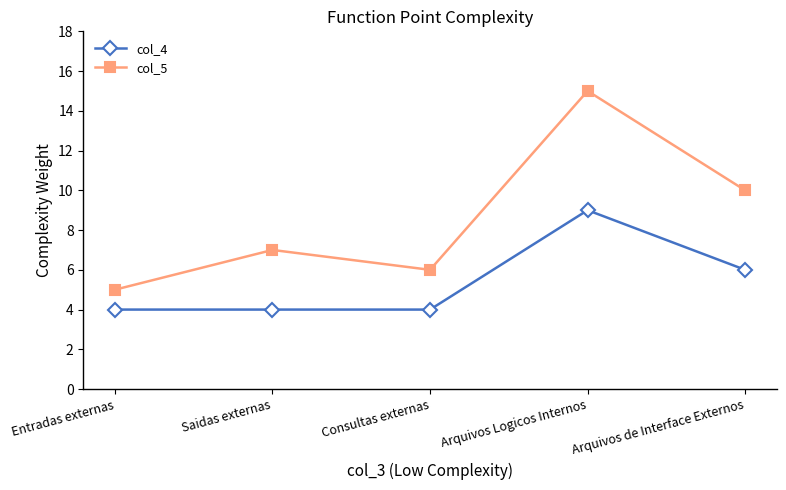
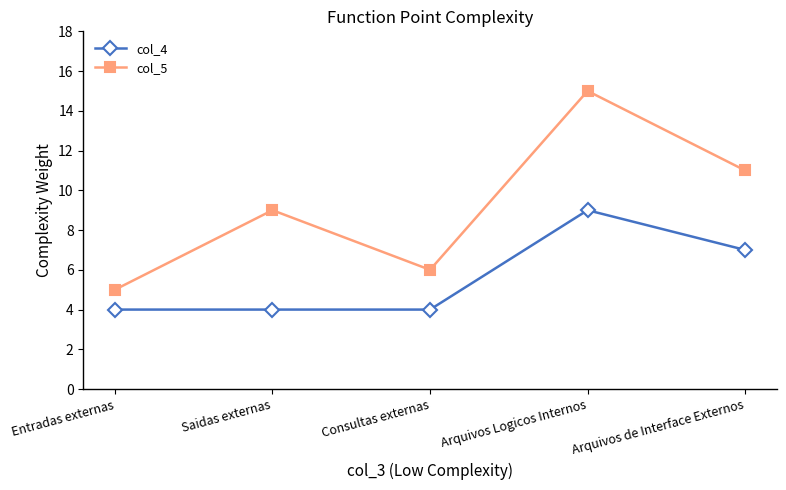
col_5, Saidas externas: 7 -> 9
col_4, Arquivos de Interface Externos: 6 -> 7
col_5, Arquivos de Interface Externos: 10 -> 11
